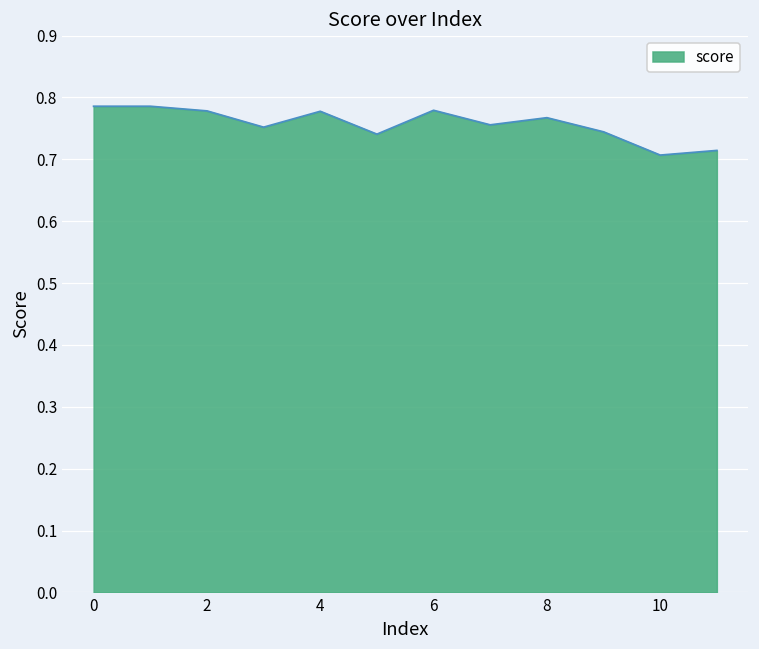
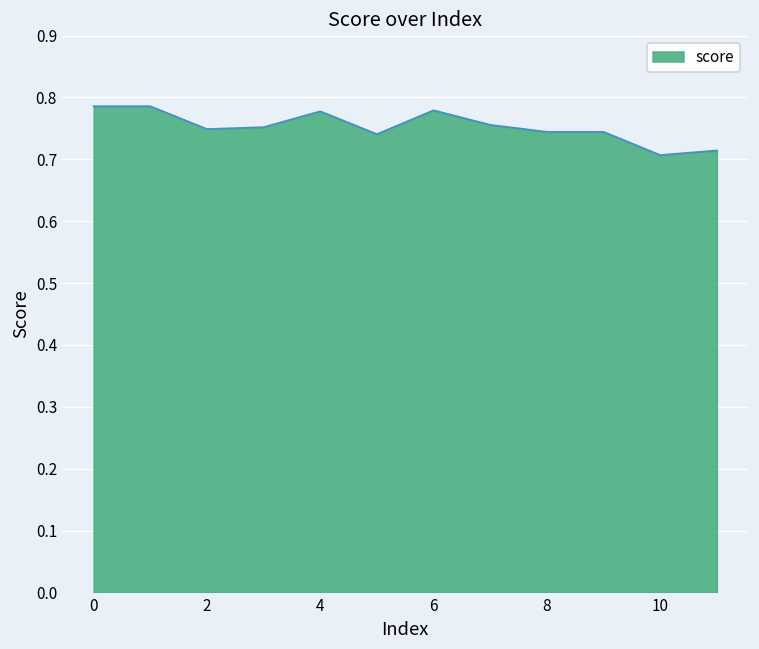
2: 0.78 -> 0.75
8: 0.77 -> 0.74
